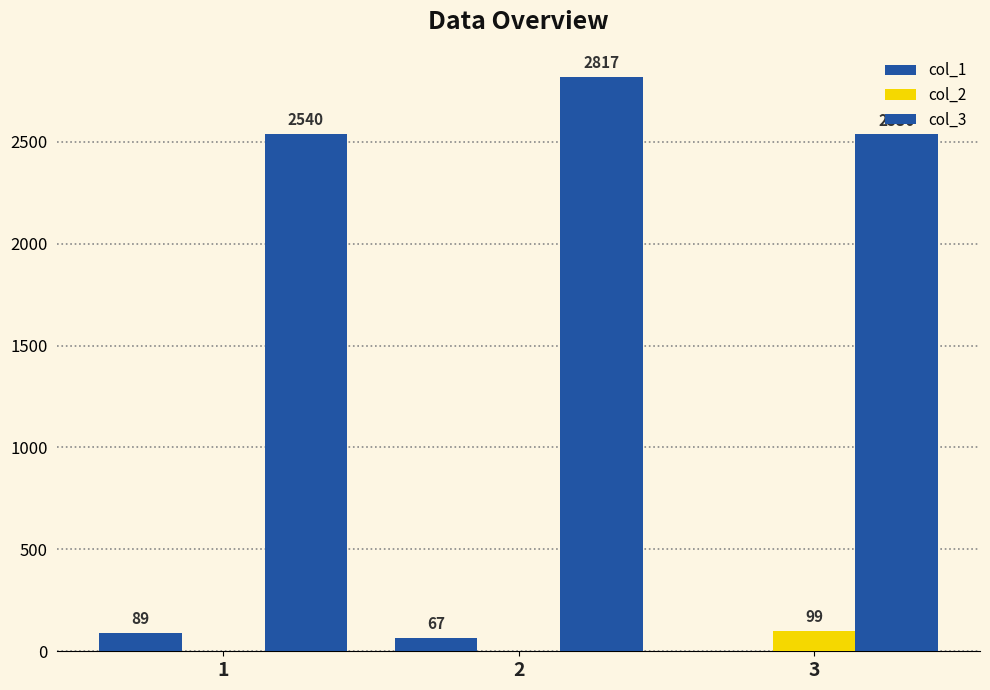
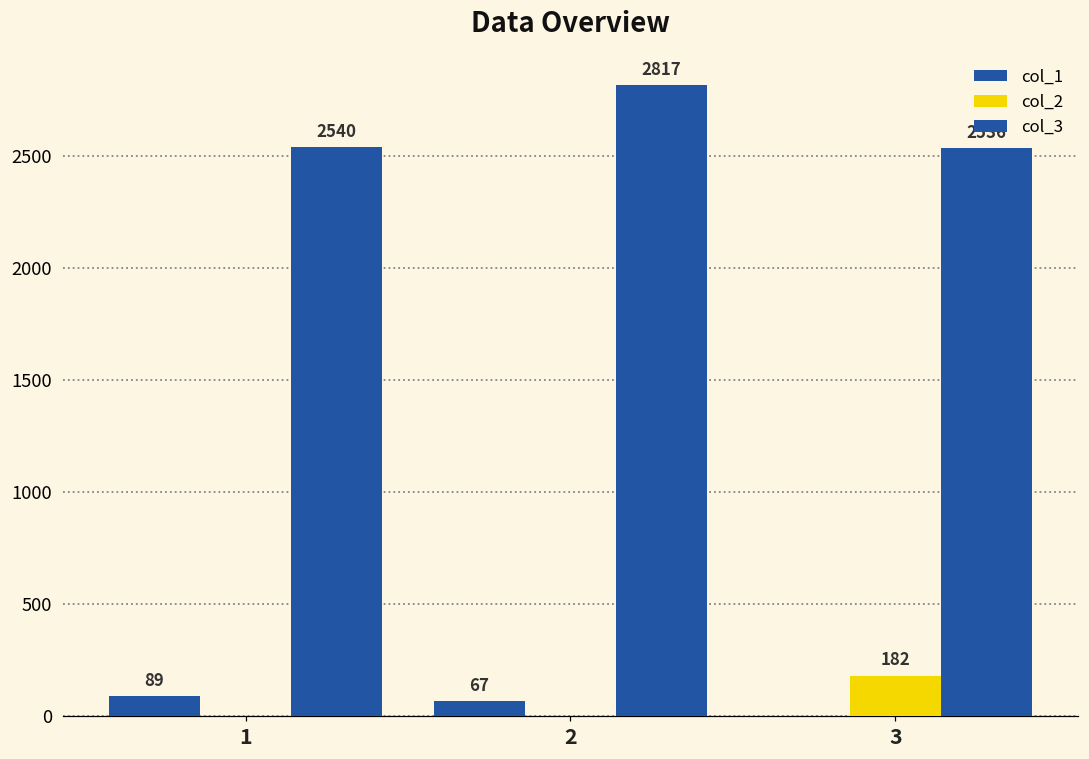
col_2, 3: 99 -> 182
